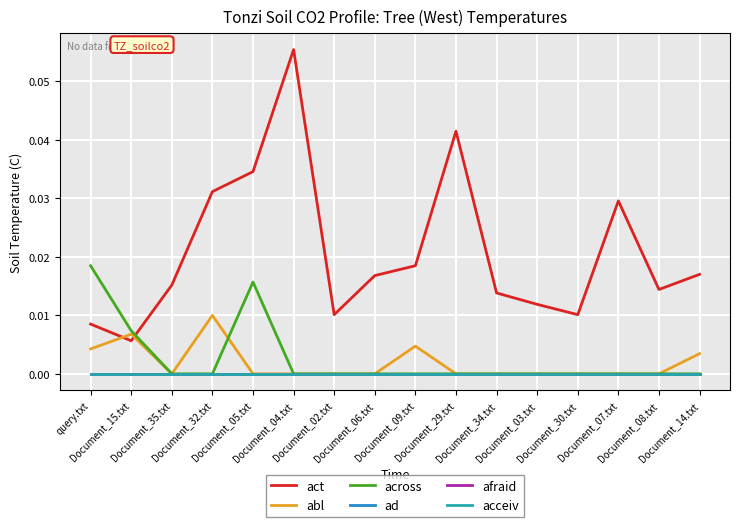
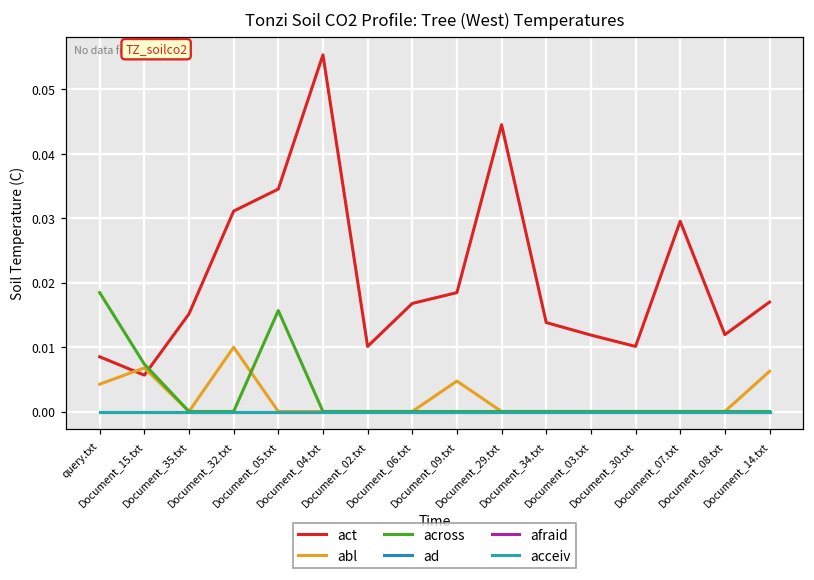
act, Document_29.txt: 0.041 -> 0.045
act, Document_08.txt: 0.014 -> 0.012
abl, Document_14.txt: 0.003 -> 0.006
